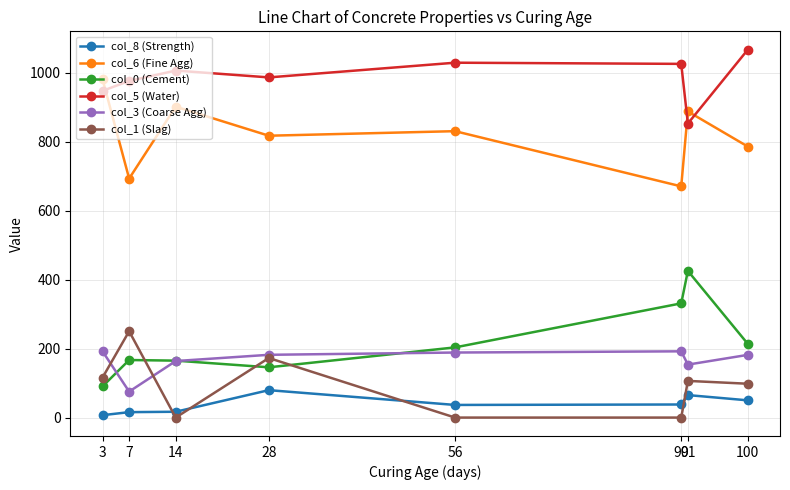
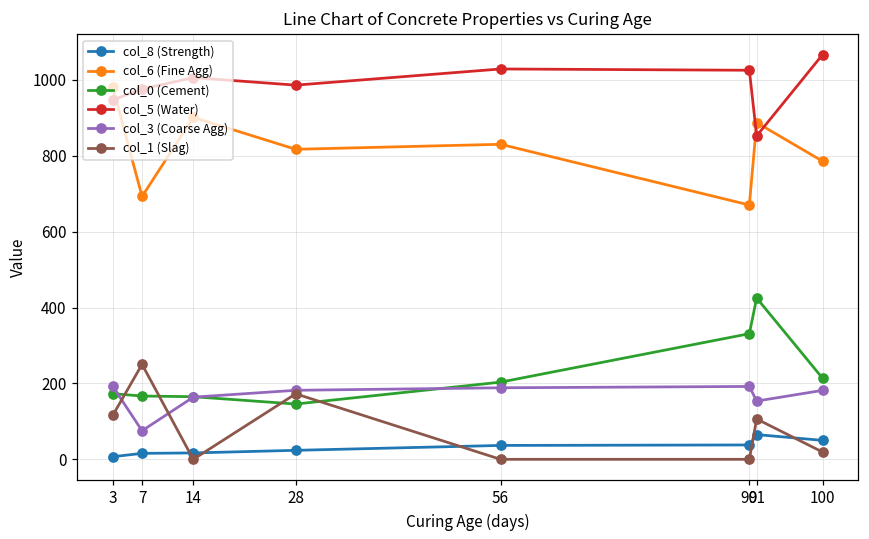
col_0 (Cement), 3: 90 -> 170
col_8 (Strength), 28: 80 -> 20
col_1 (Slag), 100: 100 -> 20
